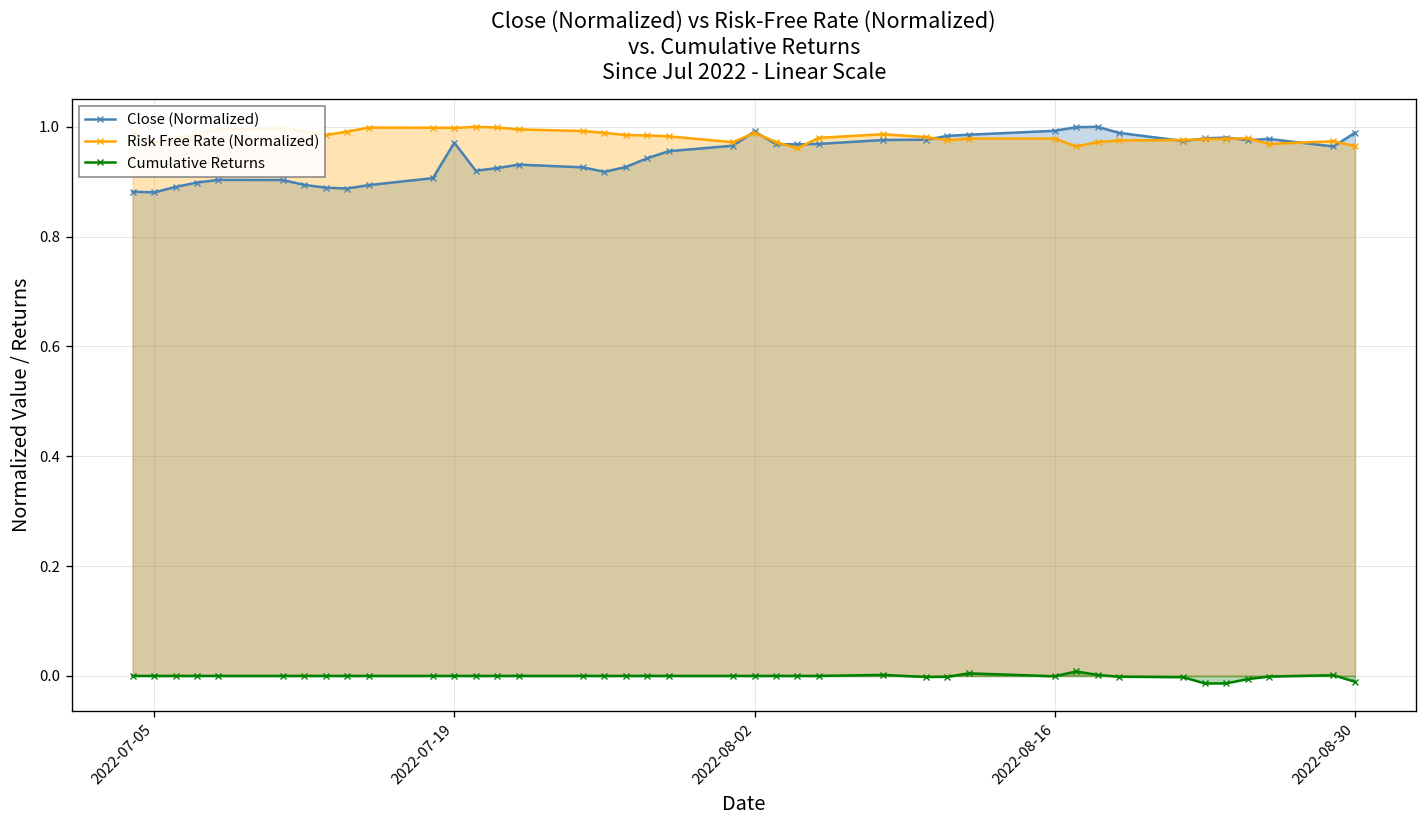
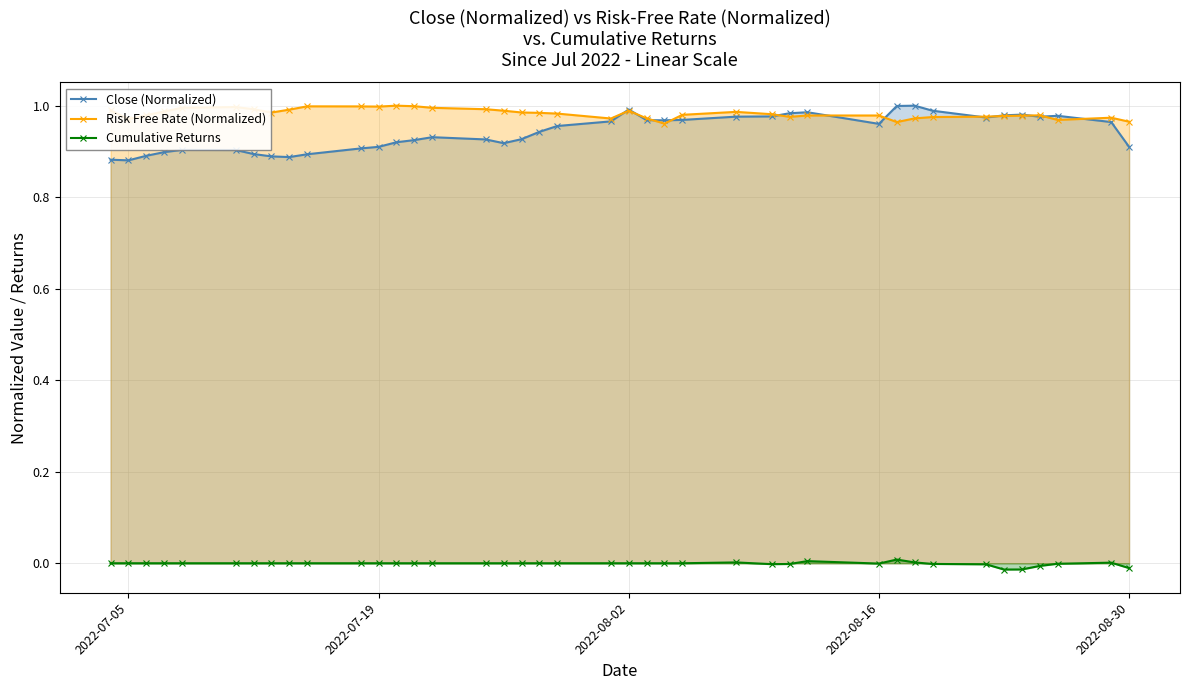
Close (Normalized), 2022-07-19: 0.97 -> 0.91
Close (Normalized), 2022-08-16: 0.99 -> 0.96
Close (Normalized), 2022-08-30: 0.99 -> 0.91
